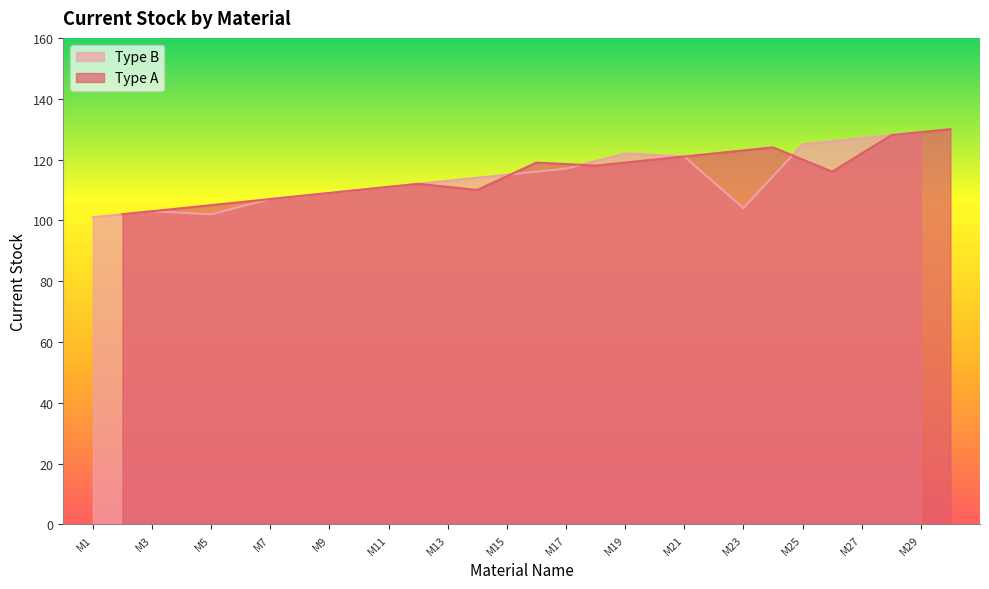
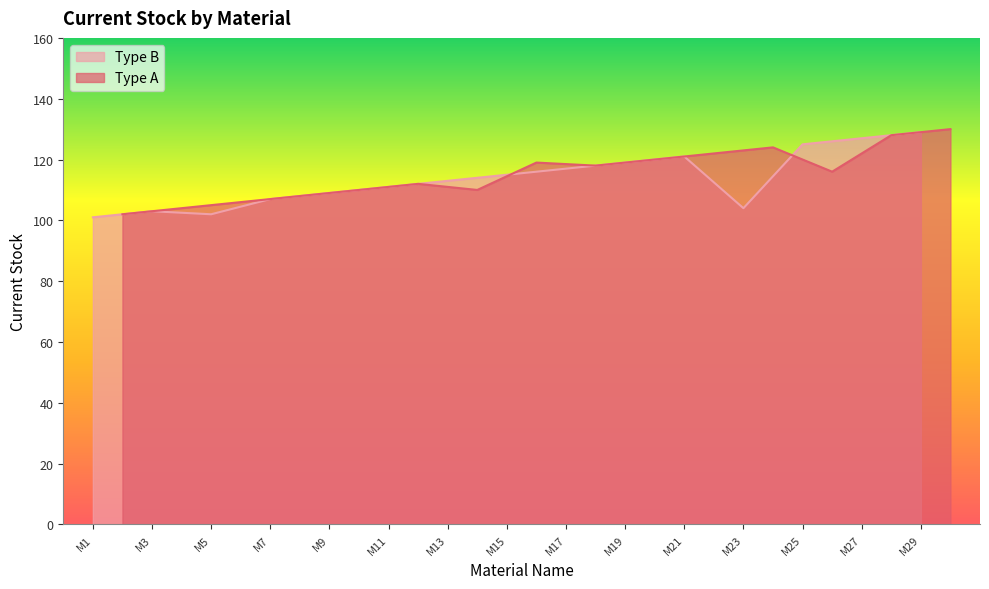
Type B, M19: 122 -> 119
